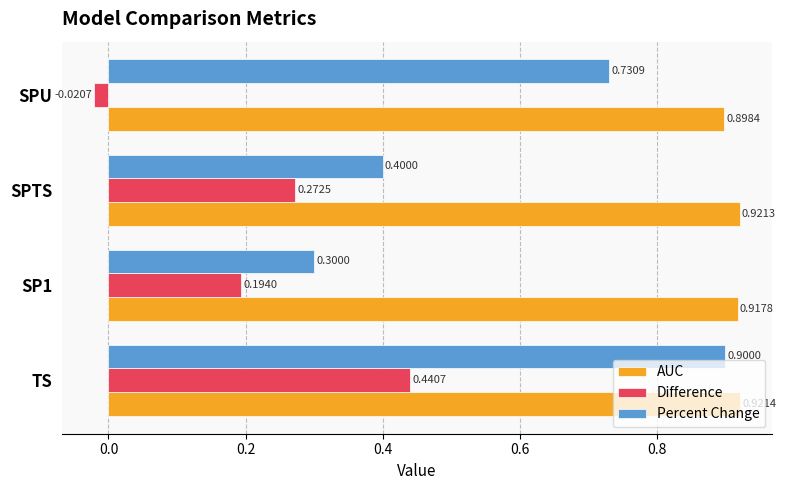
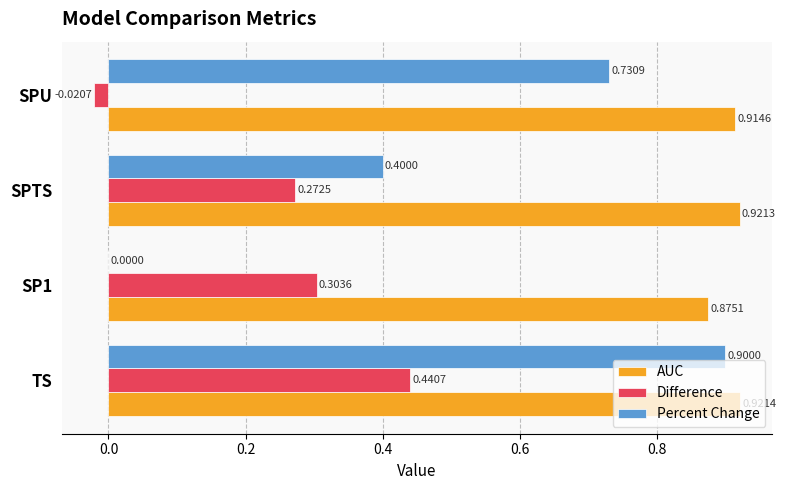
AUC, SPU: 0.8984 -> 0.9146
Percent Change, SP1: 0.3000 -> 0.0000
Difference, SP1: 0.1940 -> 0.3036
AUC, SP1: 0.9178 -> 0.8751
